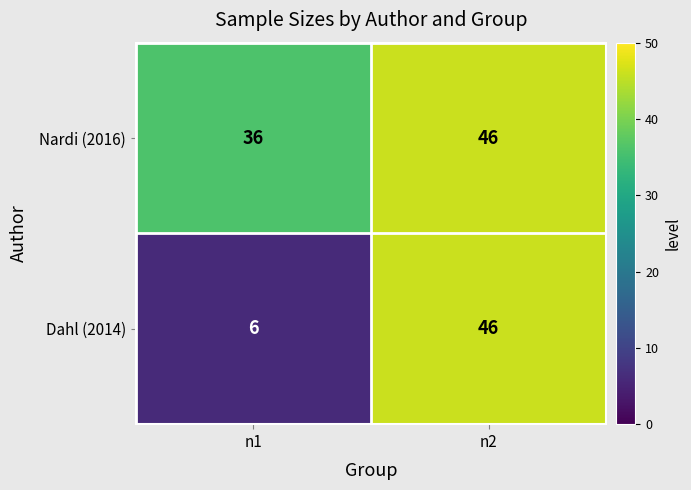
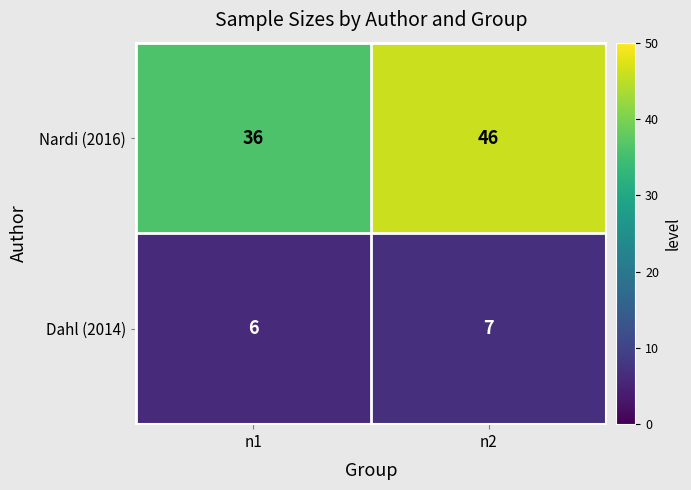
Dahl (2014), n2: 46 -> 7
